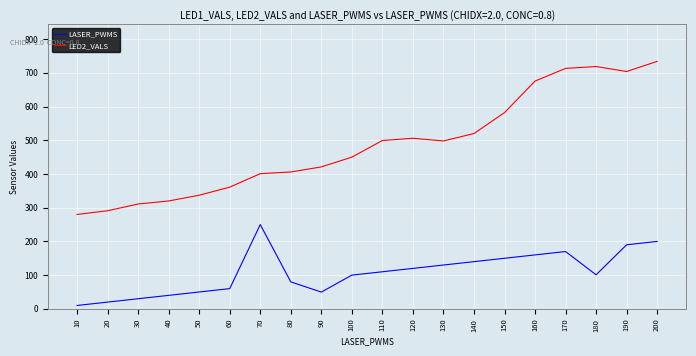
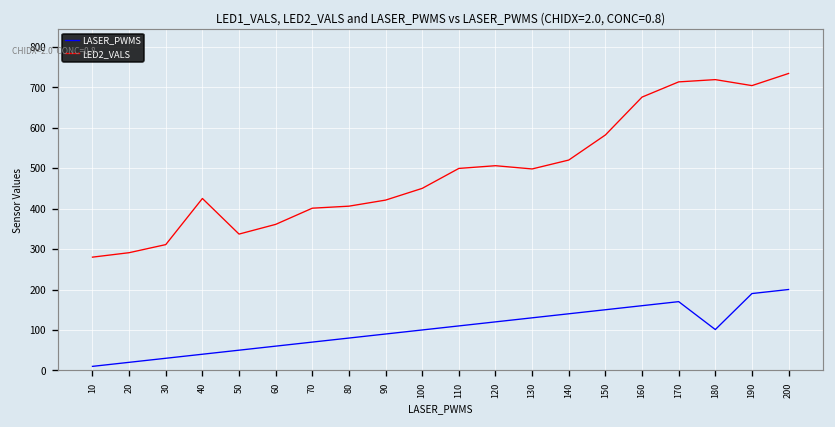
LED2_VALS, 40: 320 -> 430
LASER_PWMS, 70: 250 -> 70
LASER_PWMS, 90: 50 -> 90
